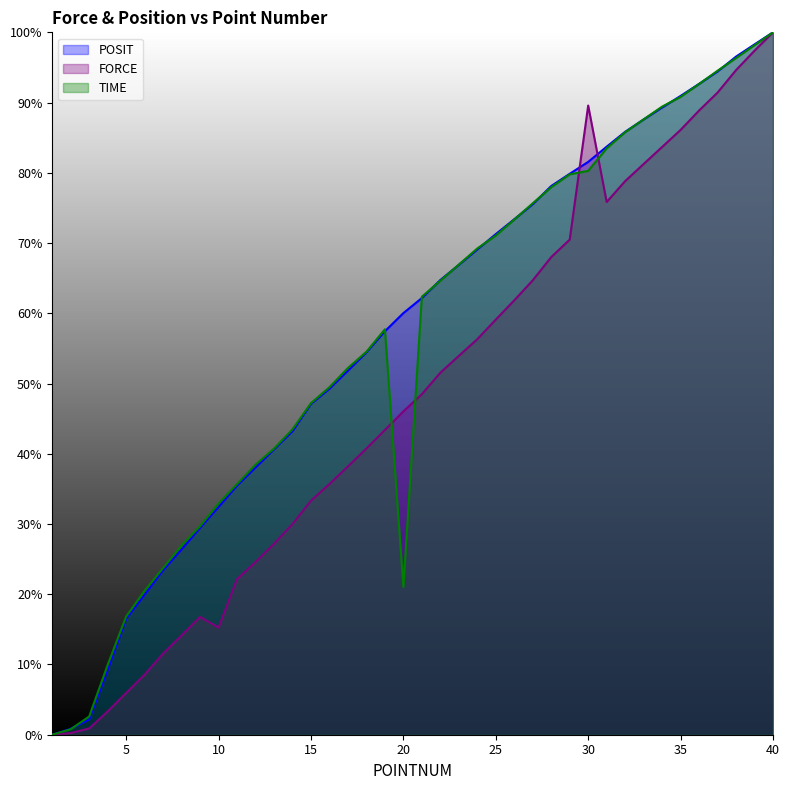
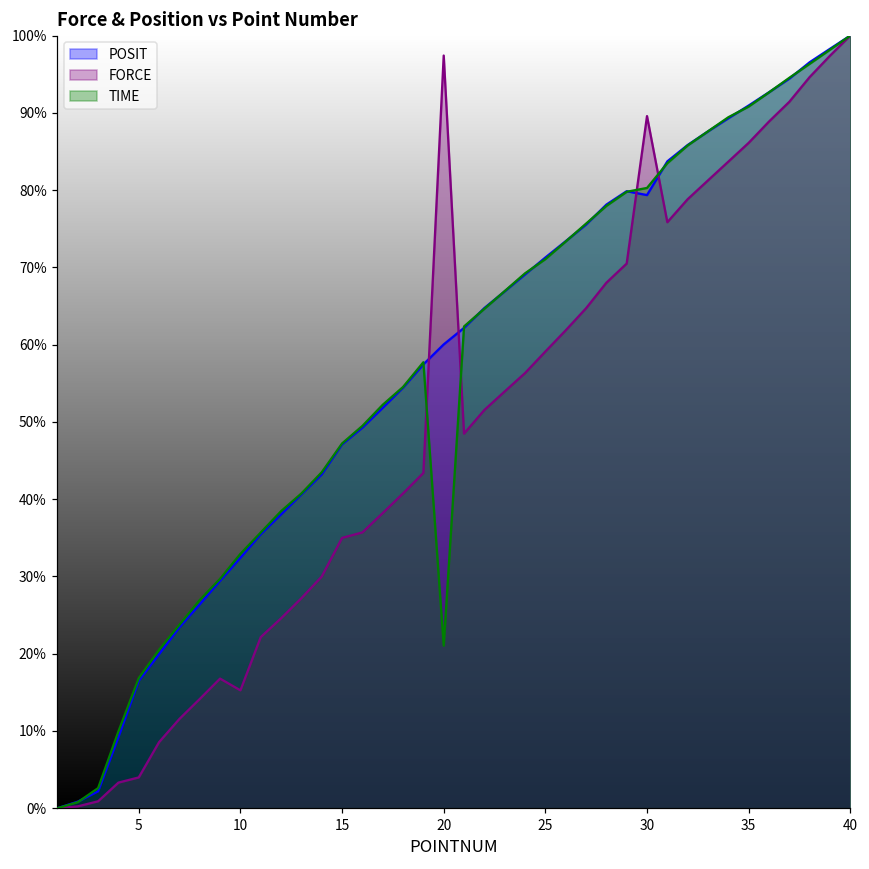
FORCE, 5: 6% -> 4%
FORCE, 15: 33% -> 35%
FORCE, 20: 46% -> 97%
POSIT, 30: 82% -> 79%
